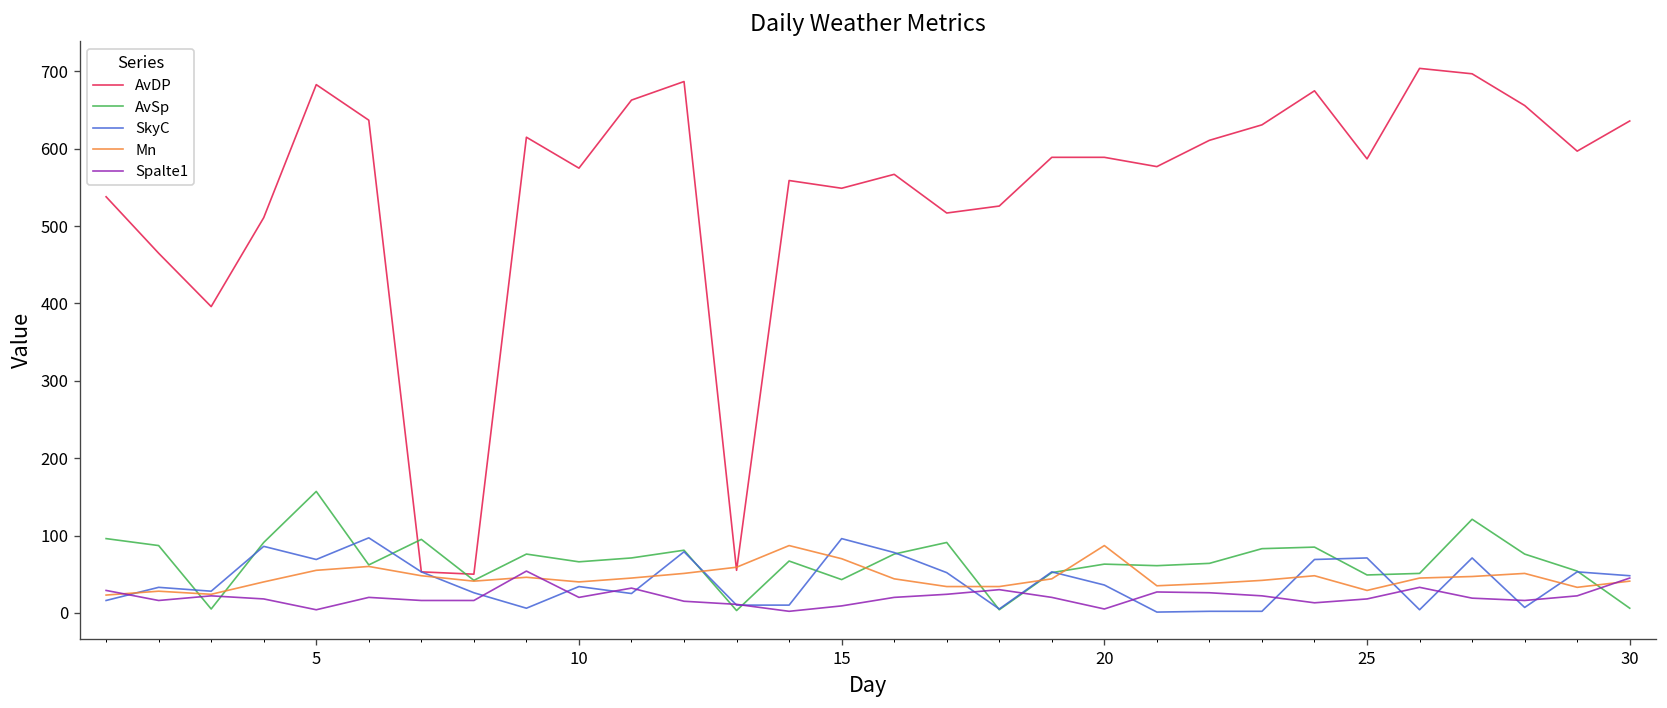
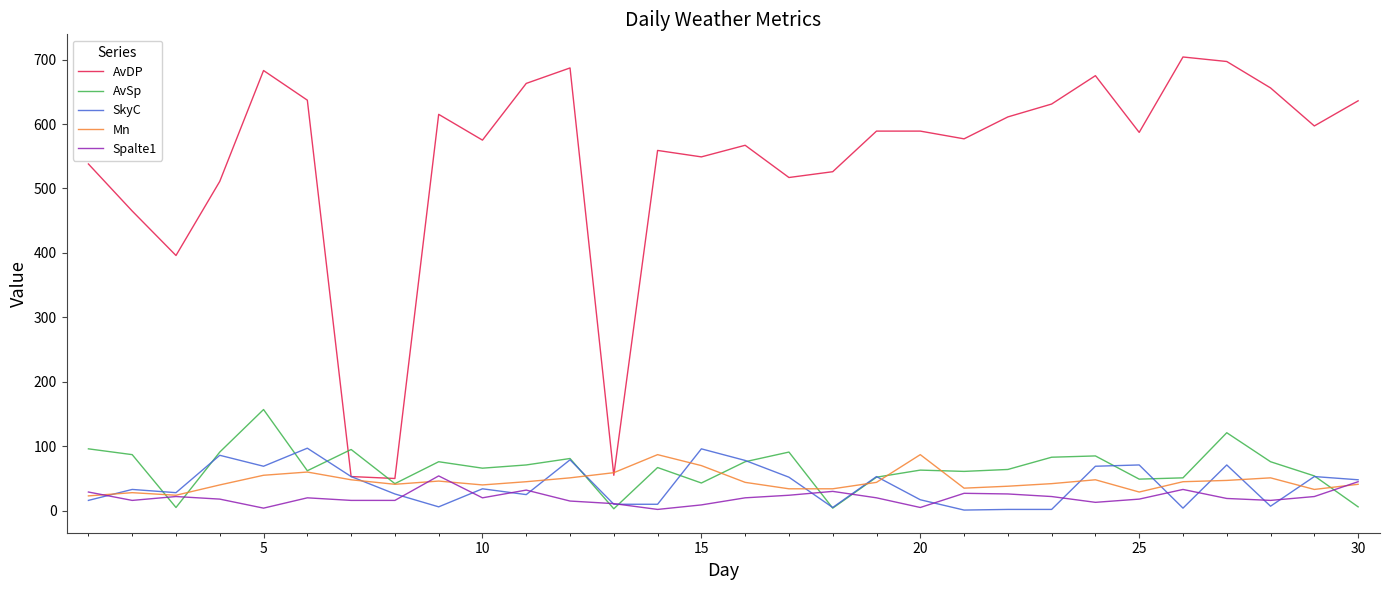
SkyC, 20: 40 -> 20
